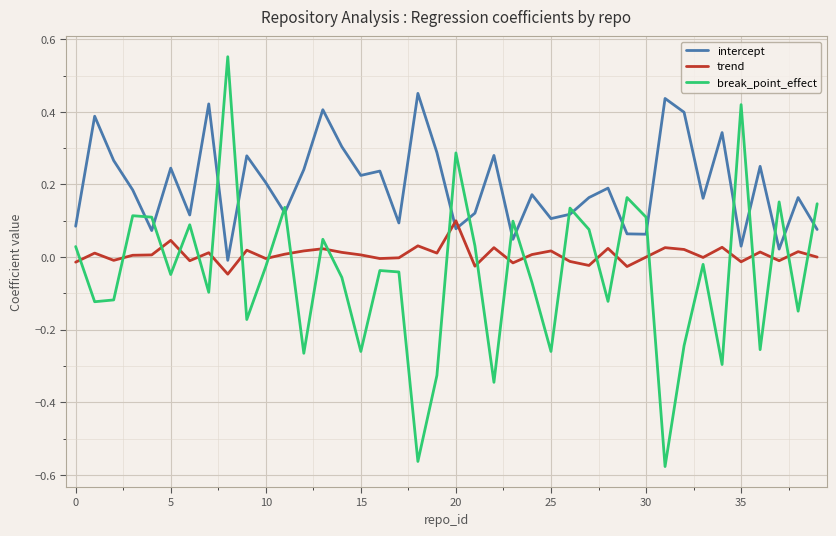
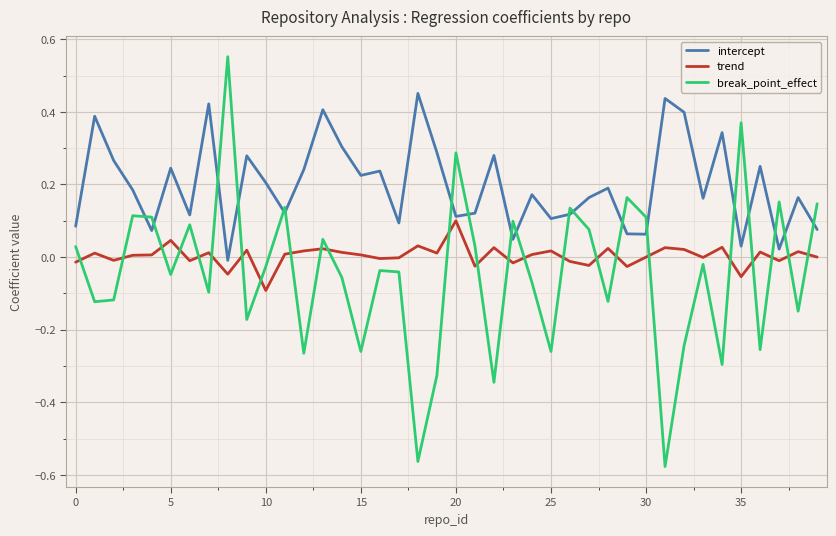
trend, 10: 0.00 -> -0.09
intercept, 20: 0.08 -> 0.11
trend, 35: -0.01 -> -0.05
break_point_effect, 35: 0.42 -> 0.37
